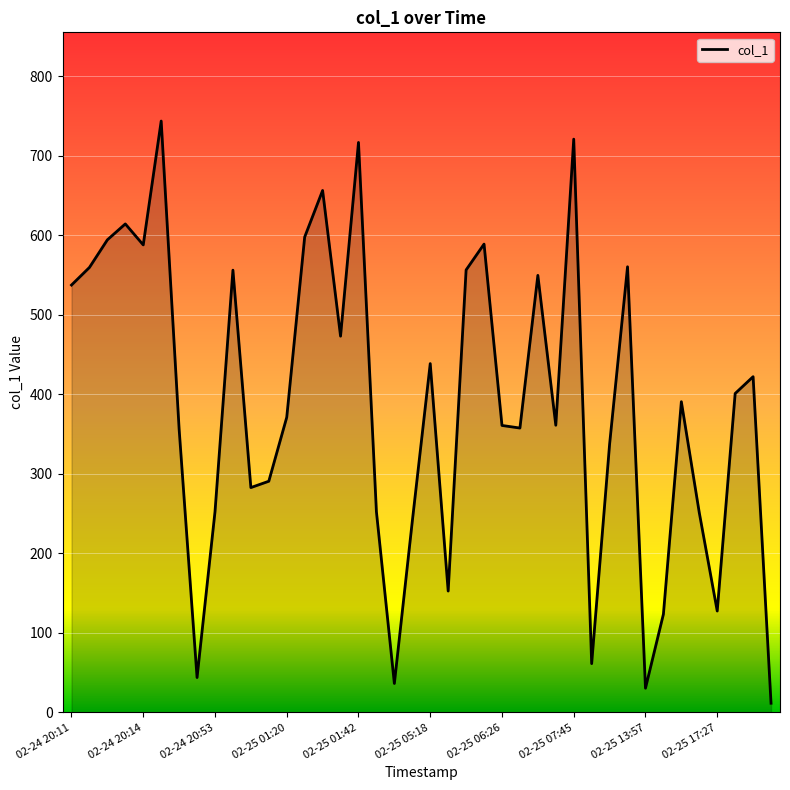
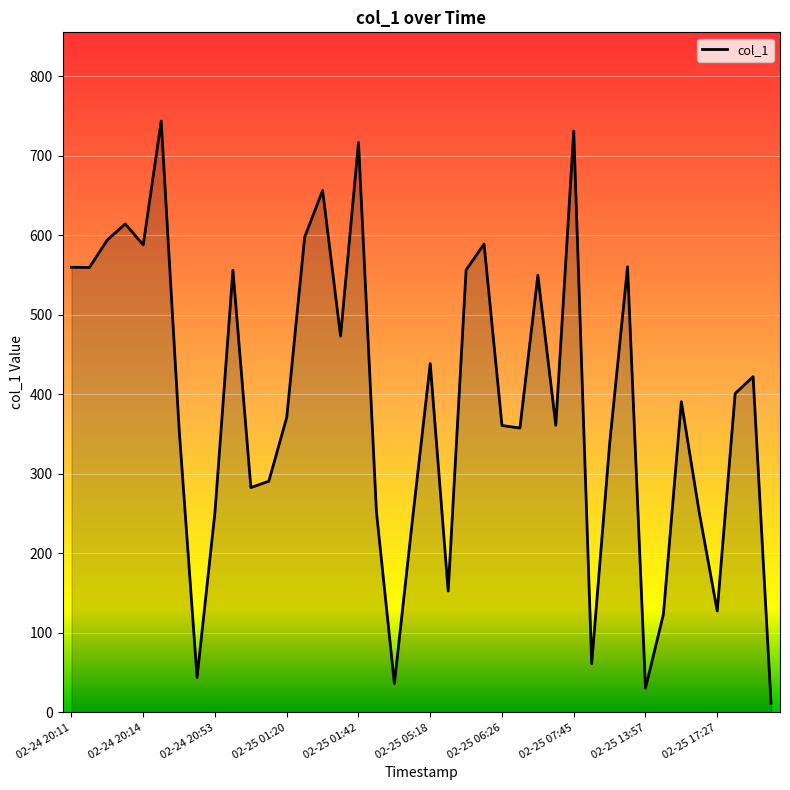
02-24 20:11: 540 -> 560
02-25 07:45: 720 -> 730
